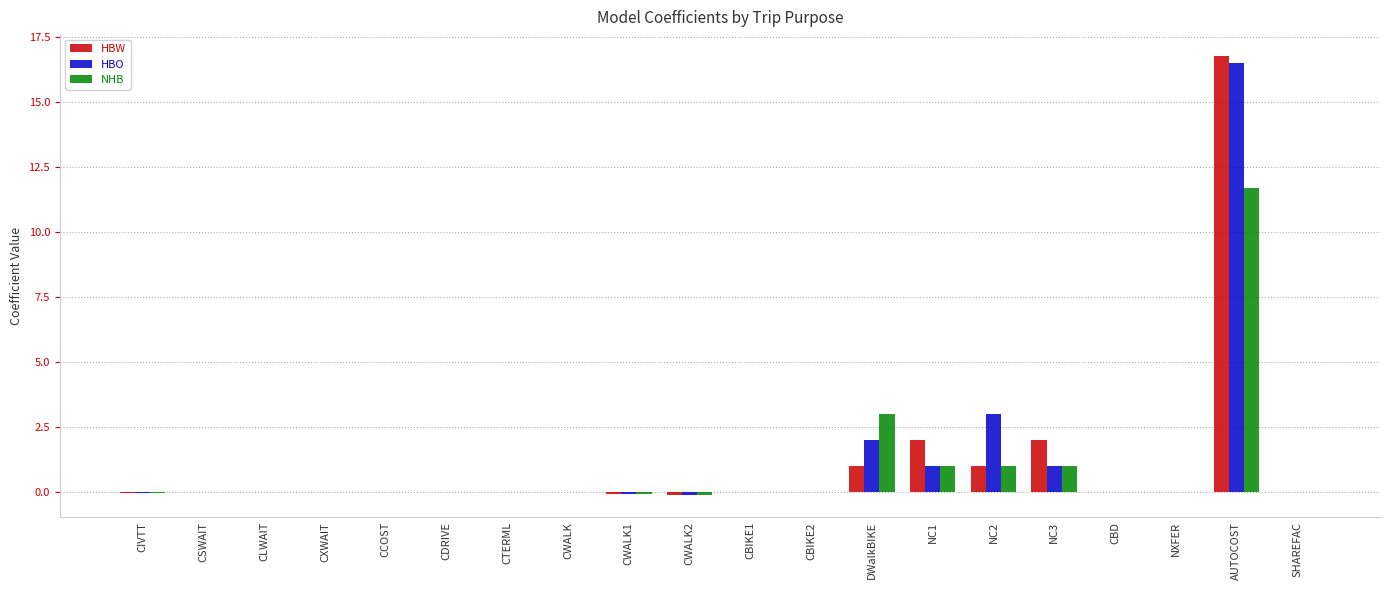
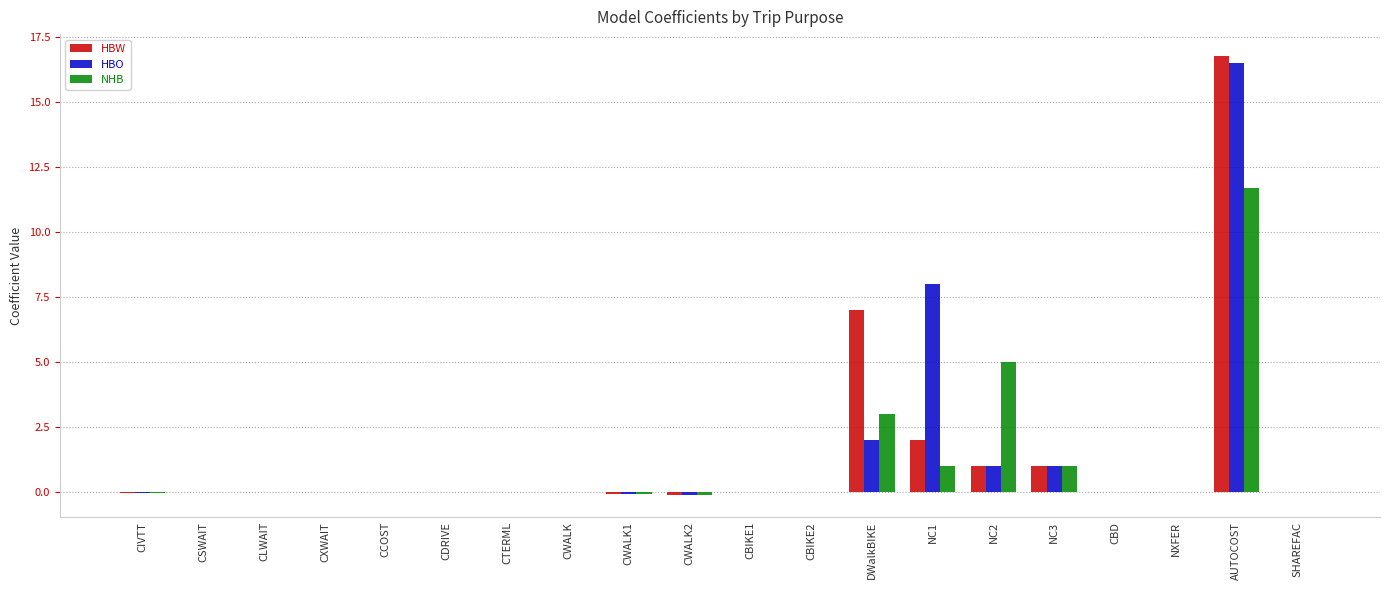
HBW, DWalkBIKE: 1 -> 7
HBO, NC1: 1 -> 8
HBO, NC2: 3 -> 1
NHB, NC2: 1 -> 5
HBW, NC3: 2 -> 1
